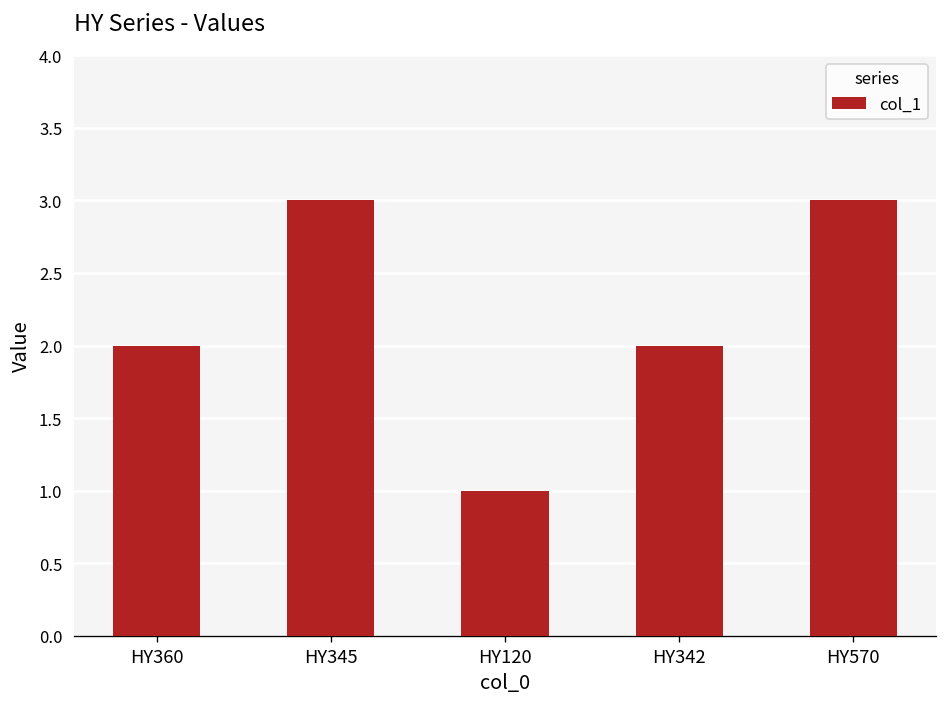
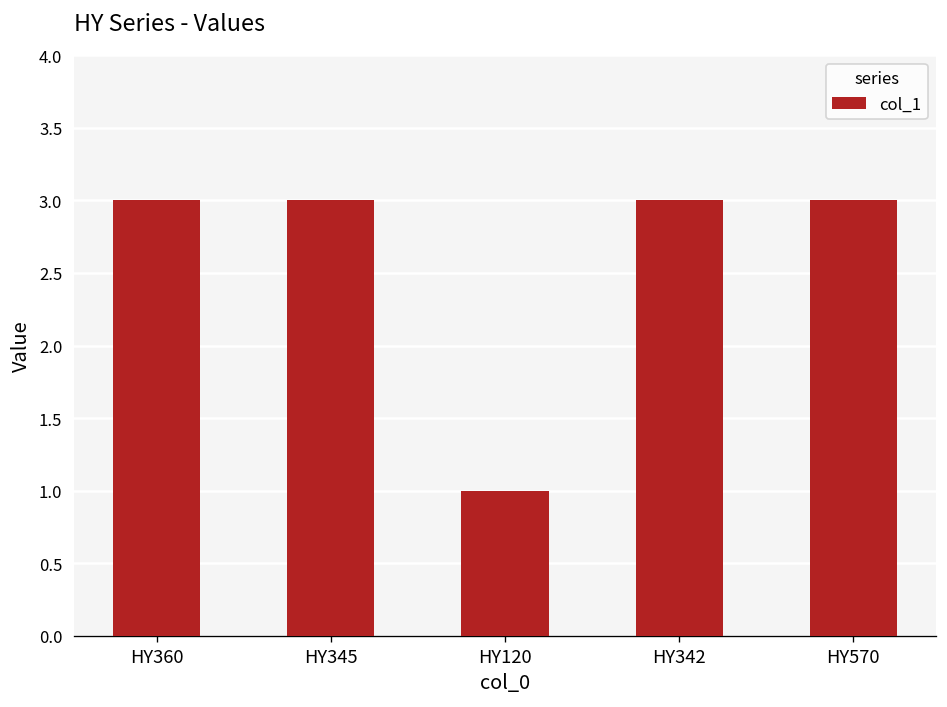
HY360: 2 -> 3
HY342: 2 -> 3
